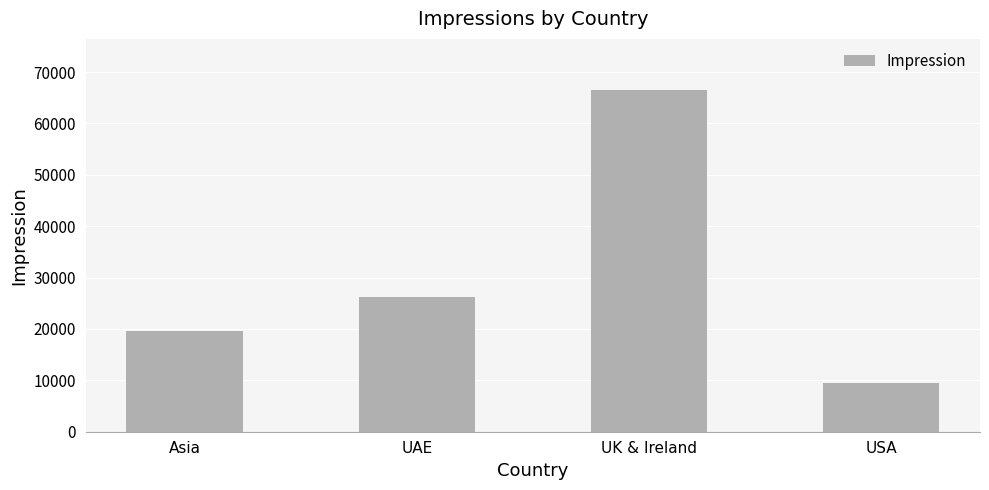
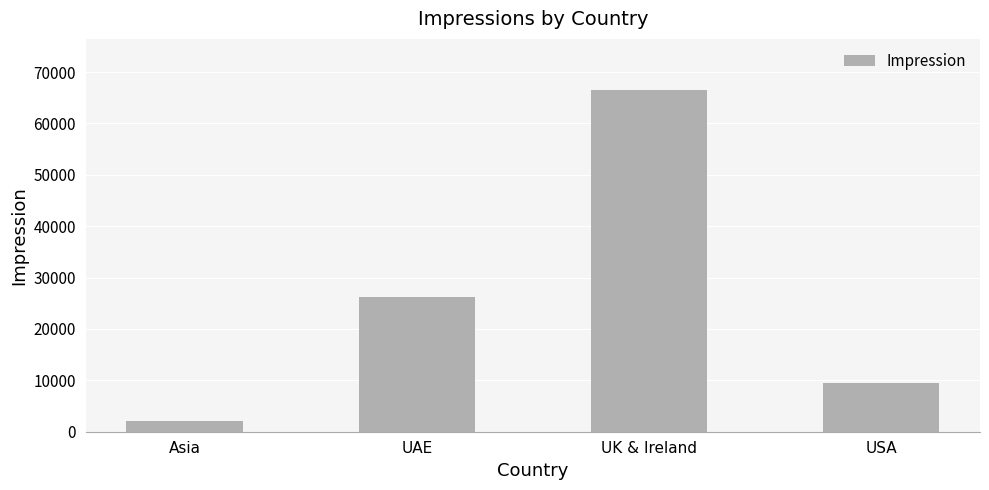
Asia: 20000 -> 2000
